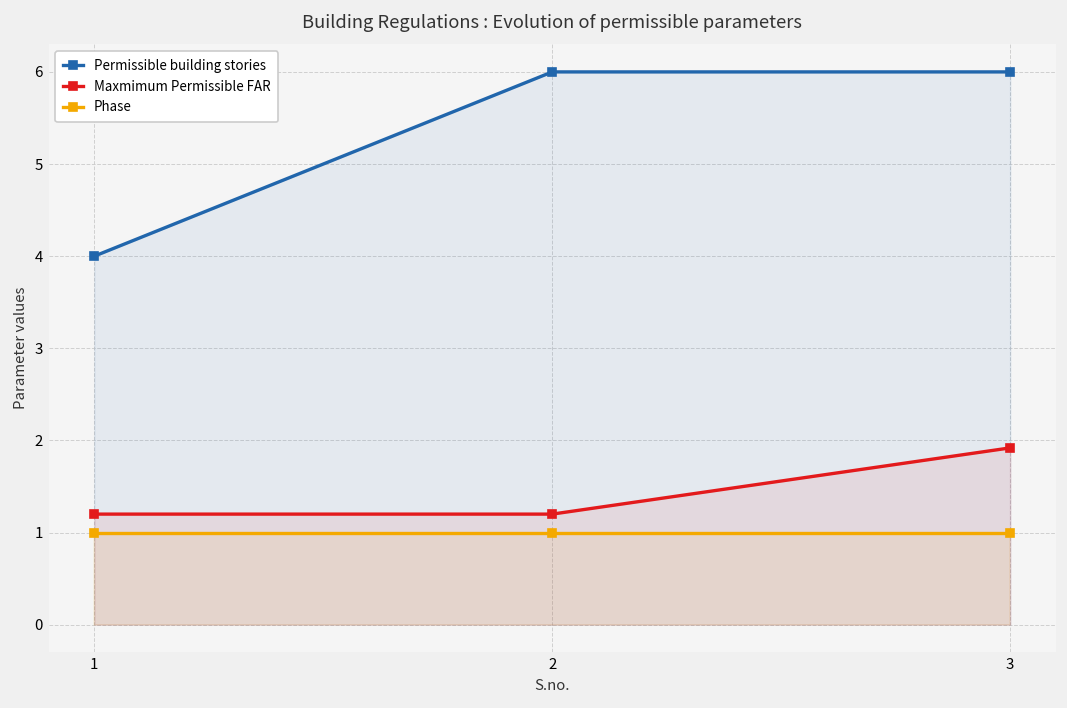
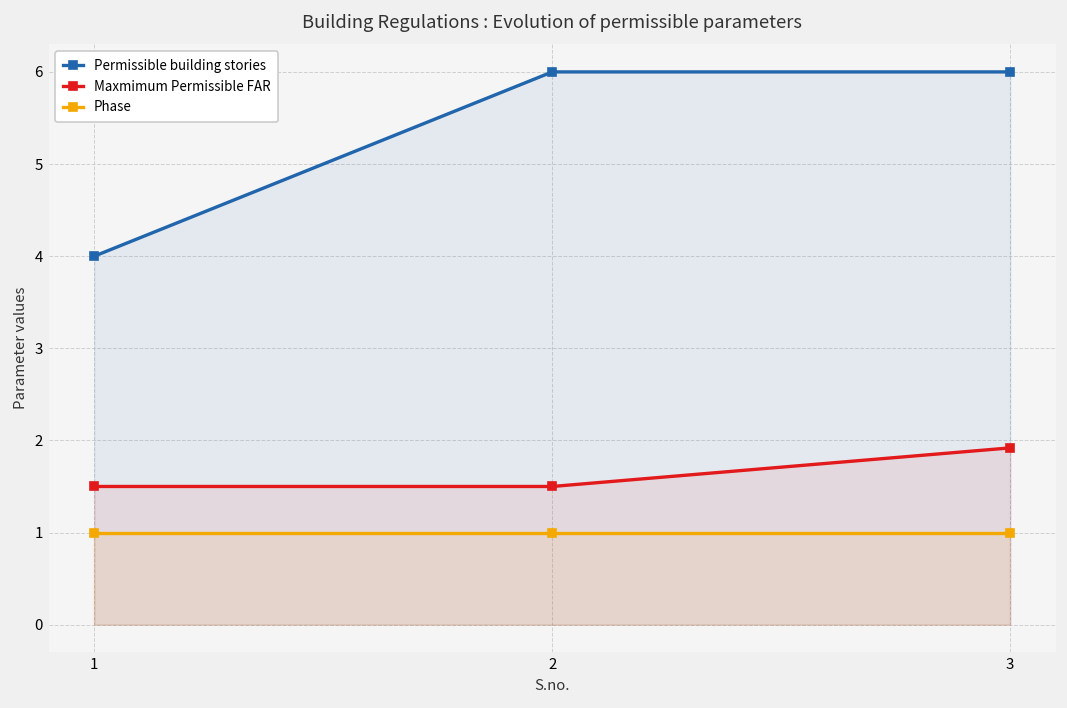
Maxmimum Permissible FAR, 1: 1.2 -> 1.5
Maxmimum Permissible FAR, 2: 1.2 -> 1.5
